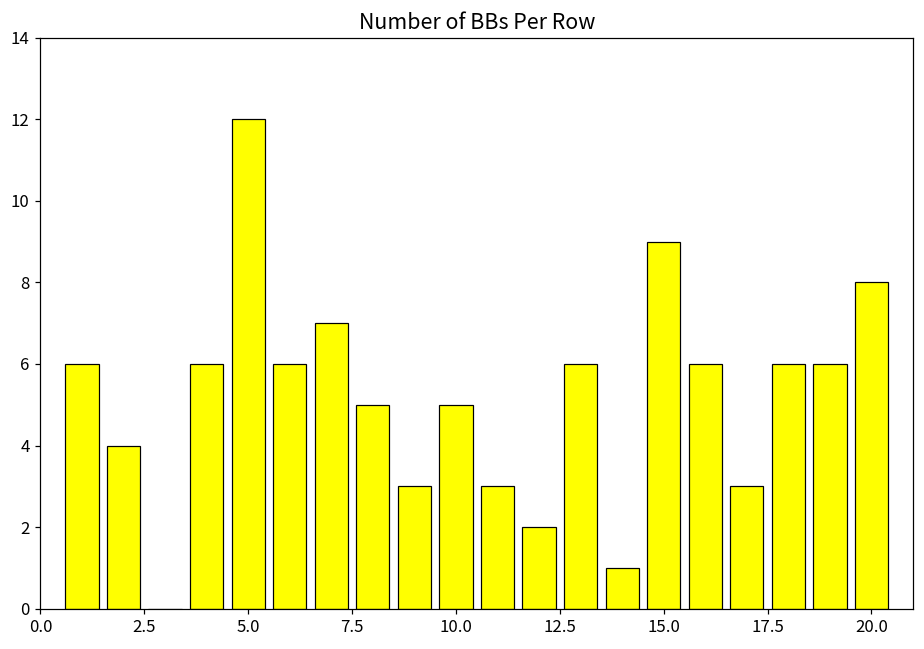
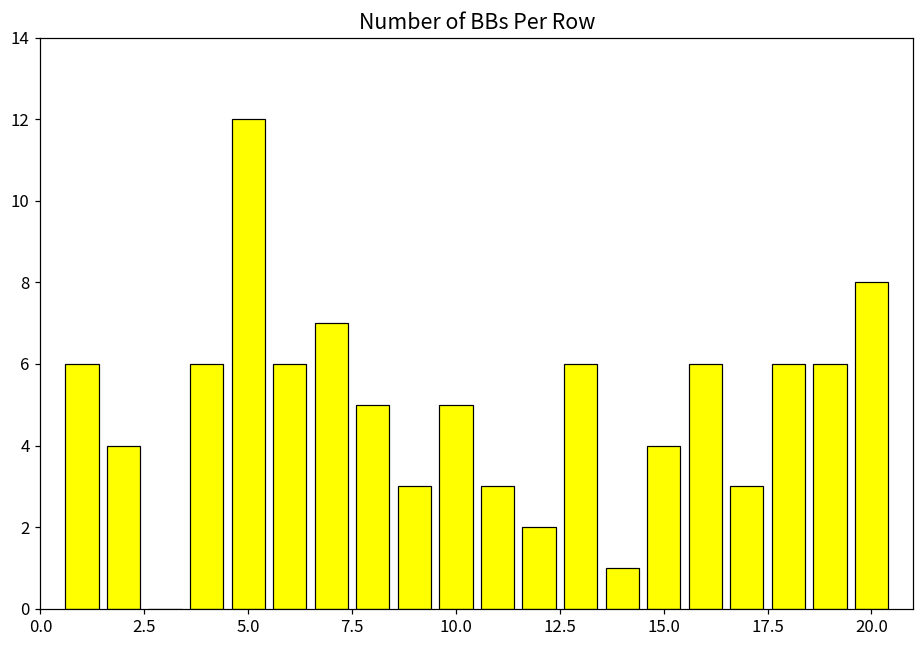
15.0: 9 -> 4
